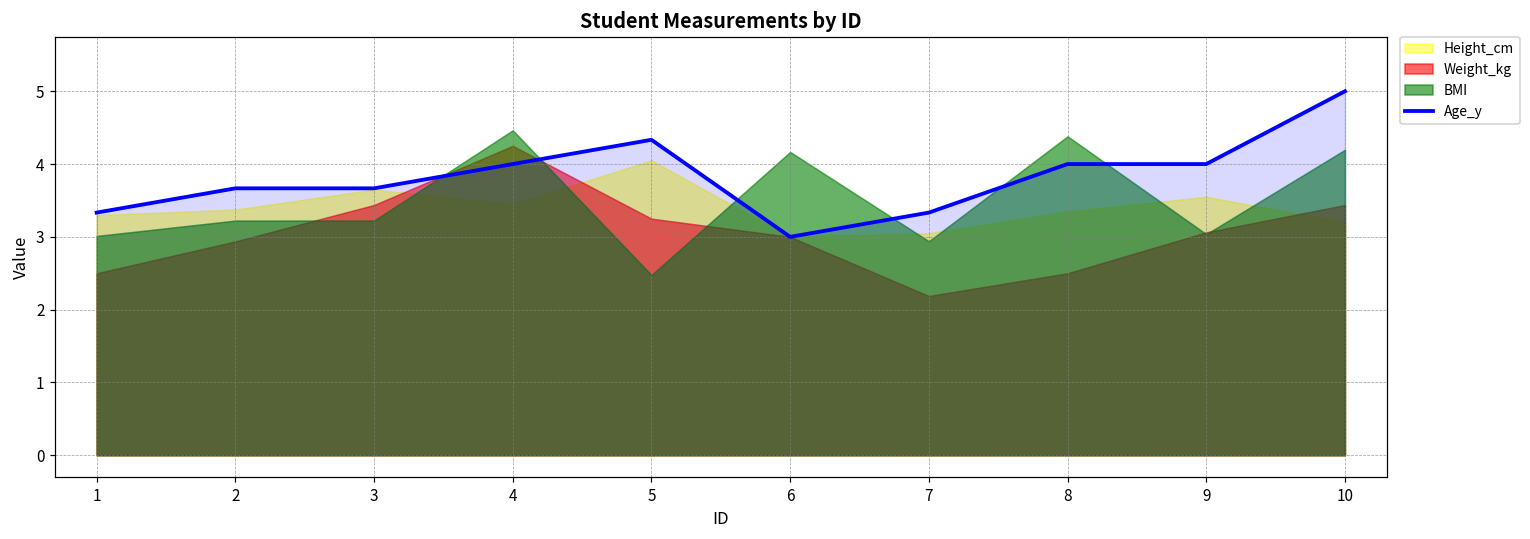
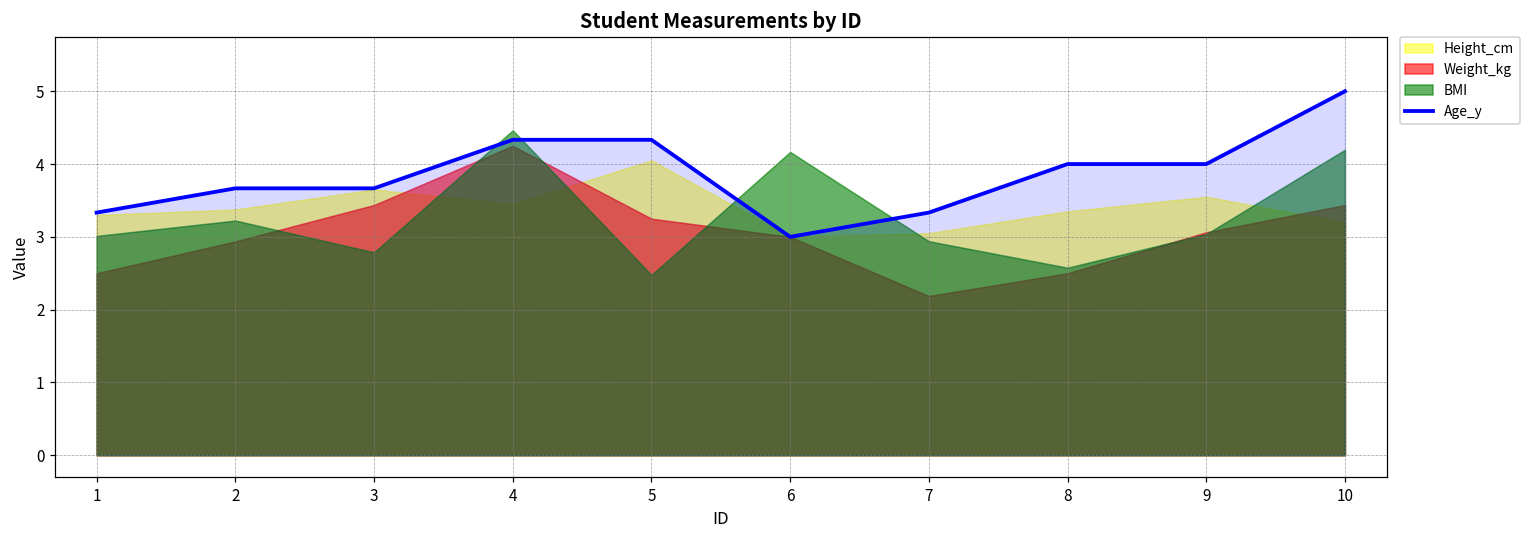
BMI, 3: 3.2 -> 2.8
Age_y, 4: 4.0 -> 4.3
BMI, 8: 4.4 -> 2.6
